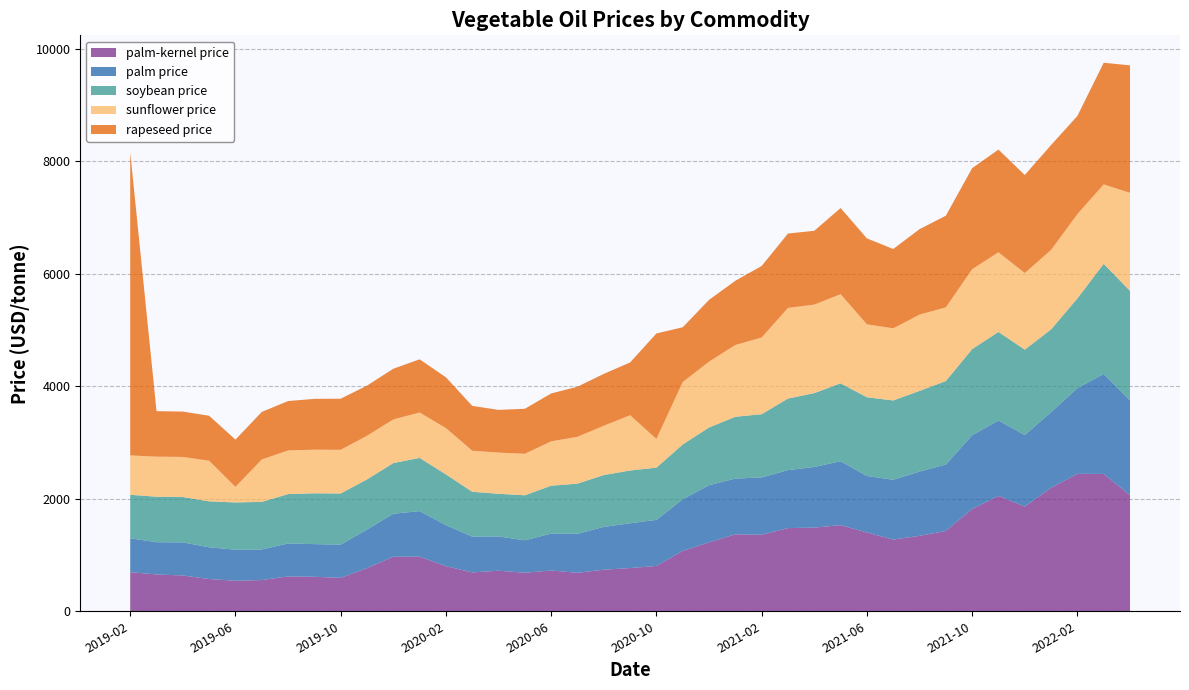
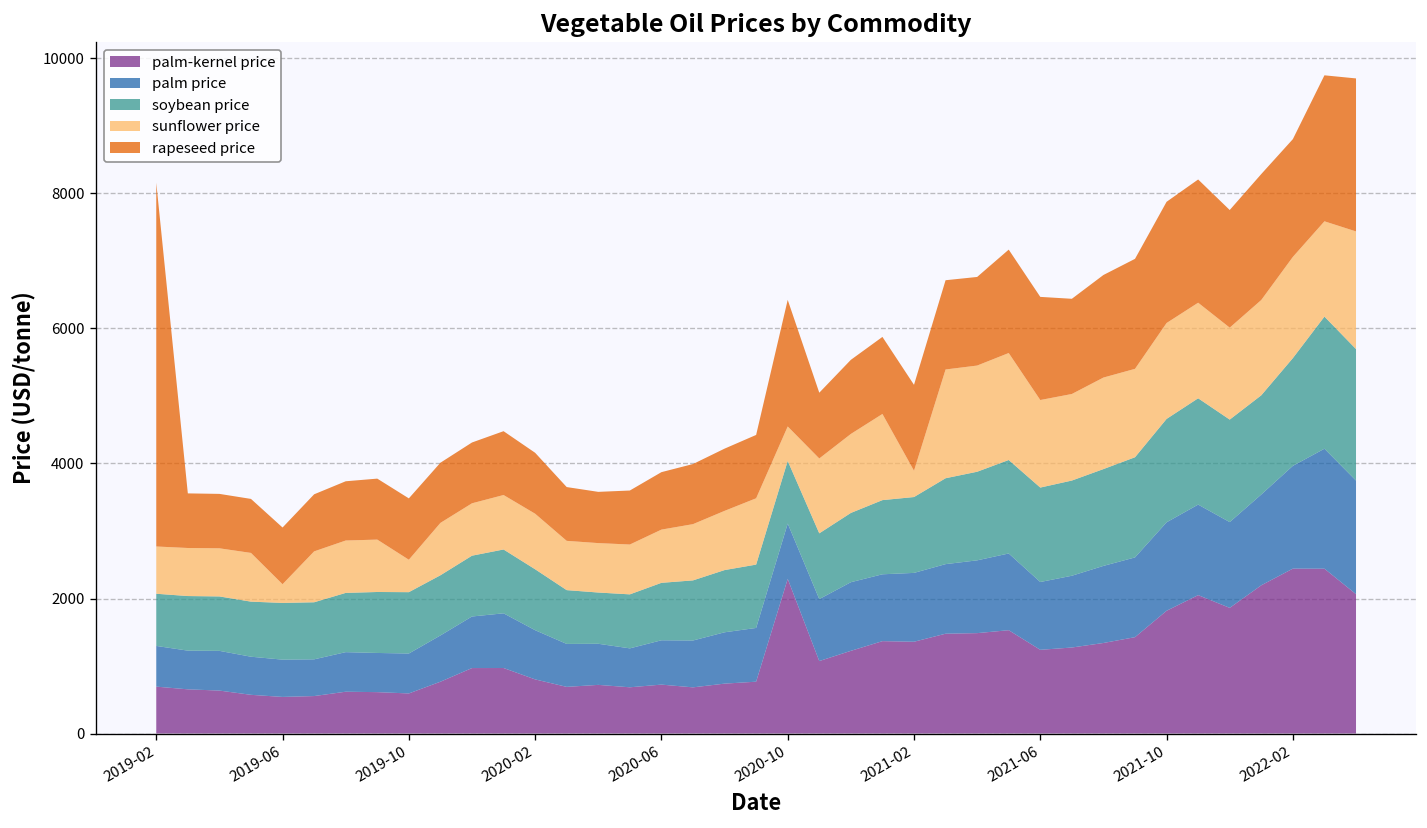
sunflower price, 2019-10: 800 -> 500
palm-kernel price, 2020-10: 800 -> 2300
sunflower price, 2021-02: 1400 -> 400
palm-kernel price, 2021-06: 1400 -> 1200
